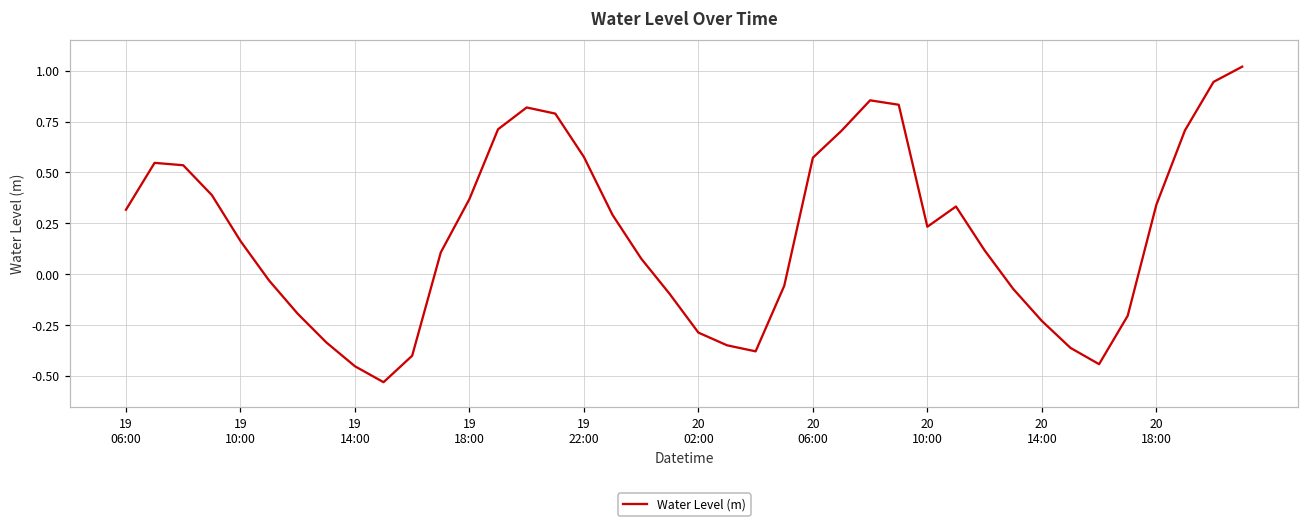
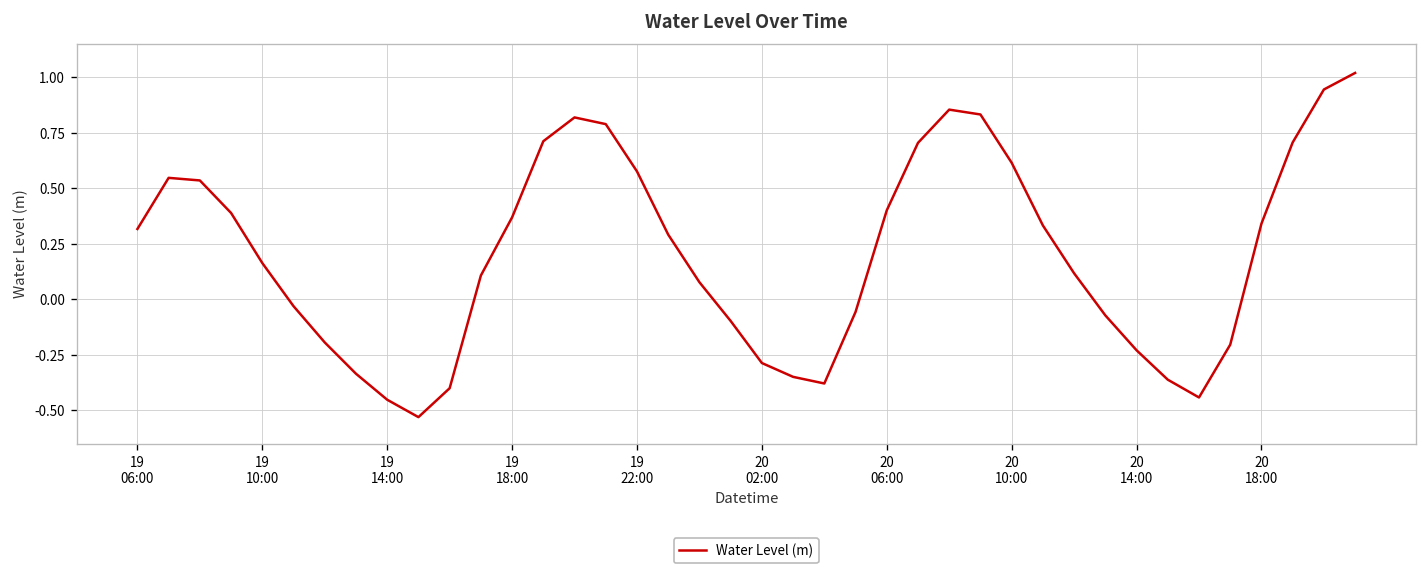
20 06:00: 0.57 -> 0.40
20 10:00: 0.23 -> 0.62
